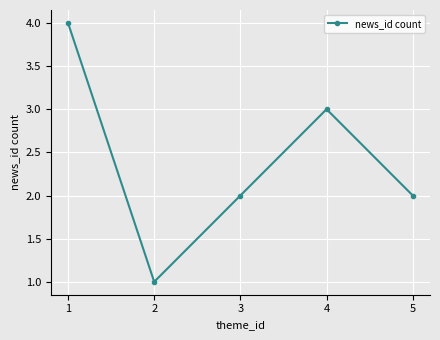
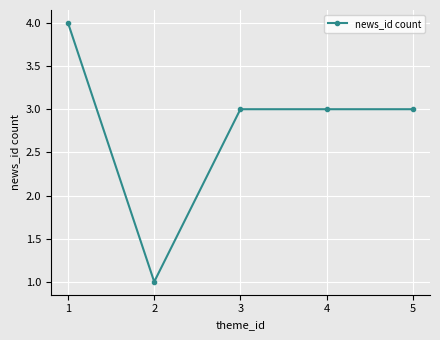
3: 2 -> 3
5: 2 -> 3
